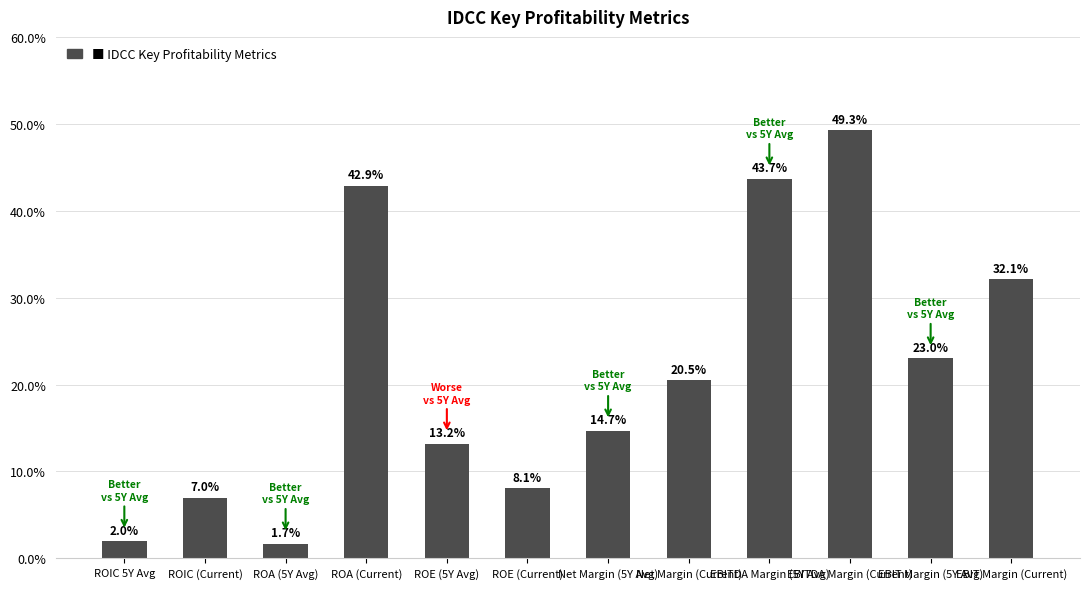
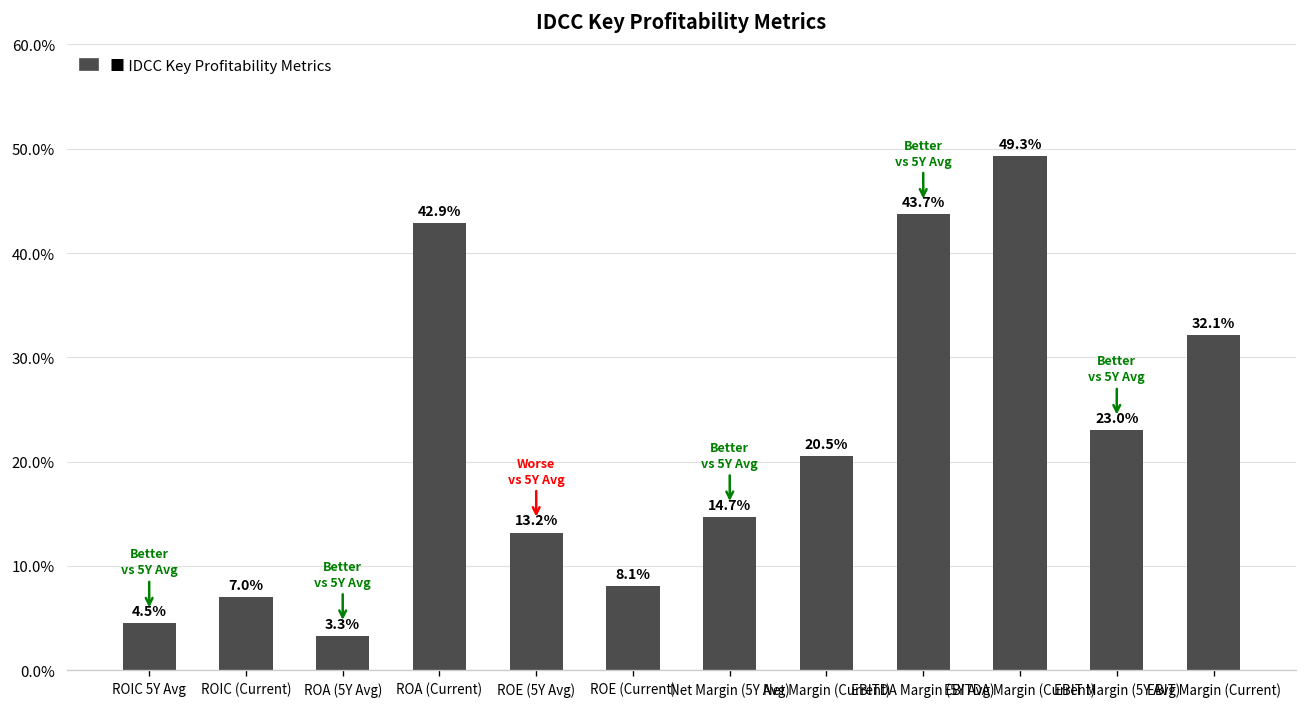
ROIC 5Y Avg: 2.0% -> 4.5%
ROA (5Y Avg): 1.7% -> 3.3%
